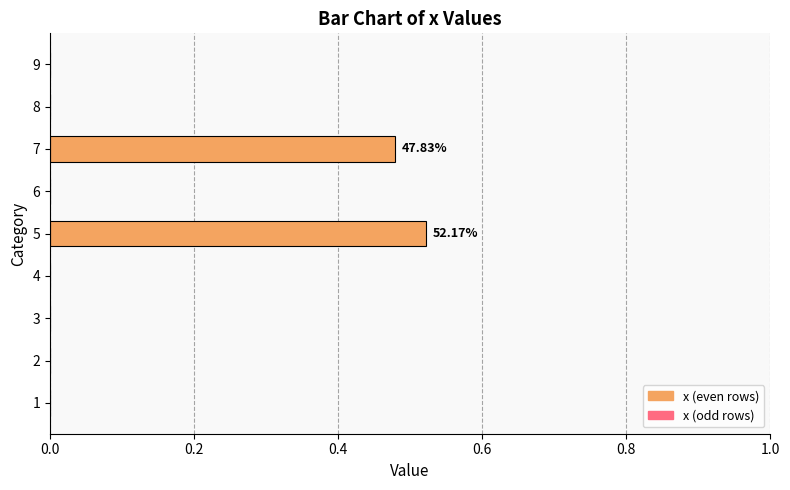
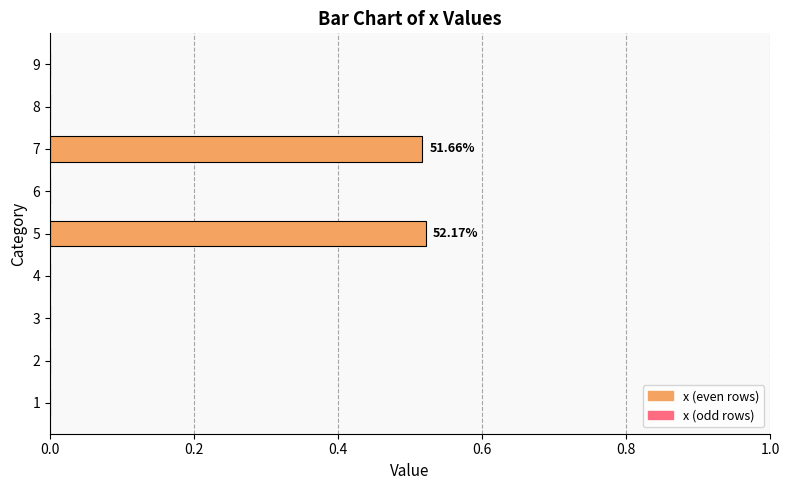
7: 47.83% -> 51.66%
